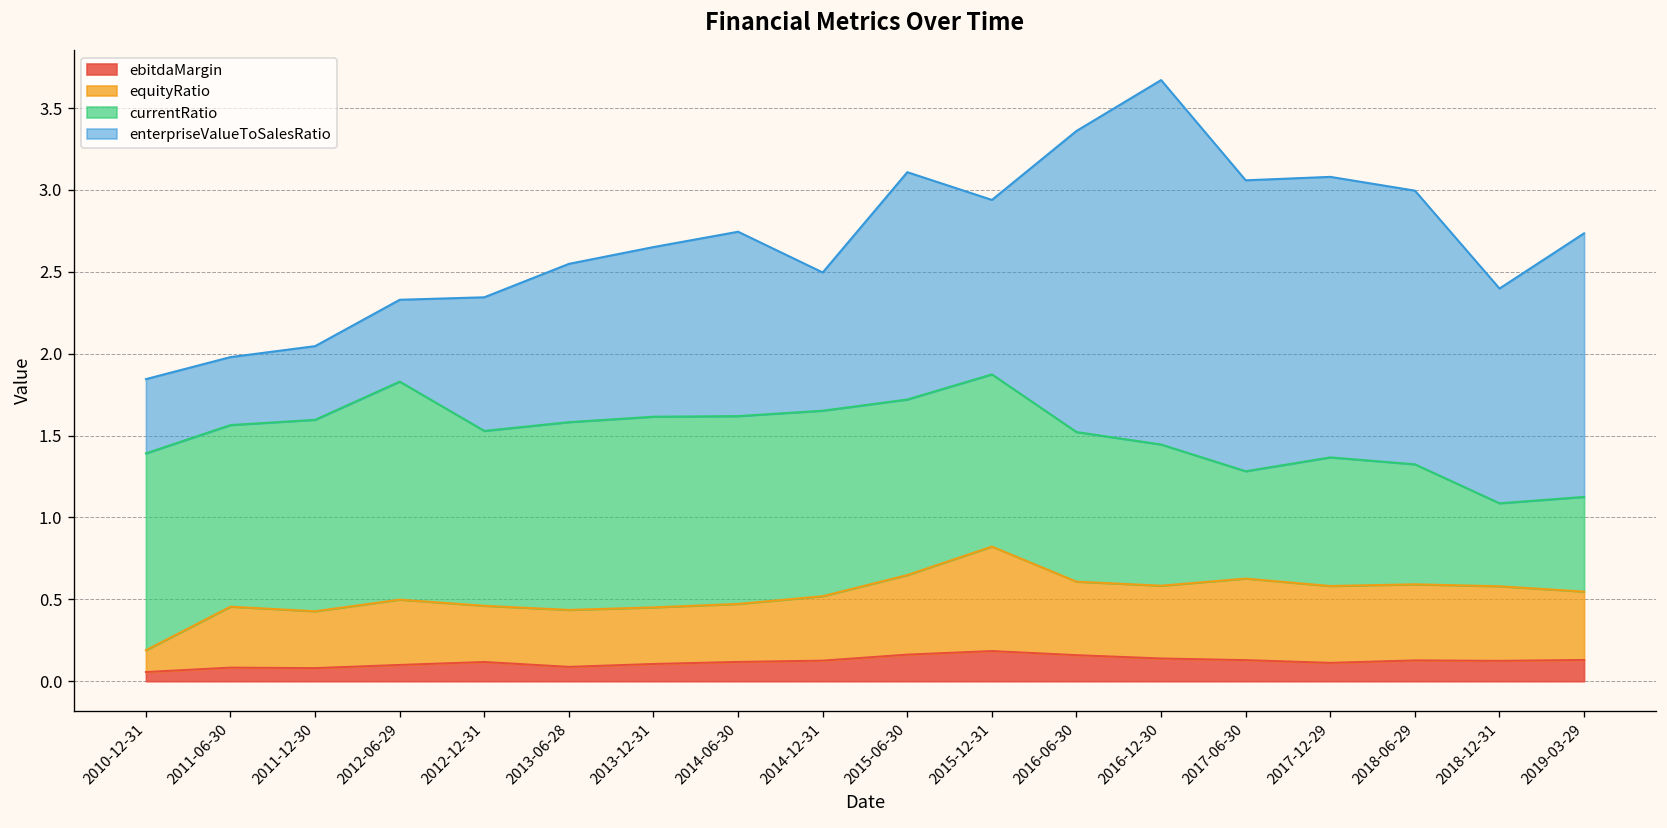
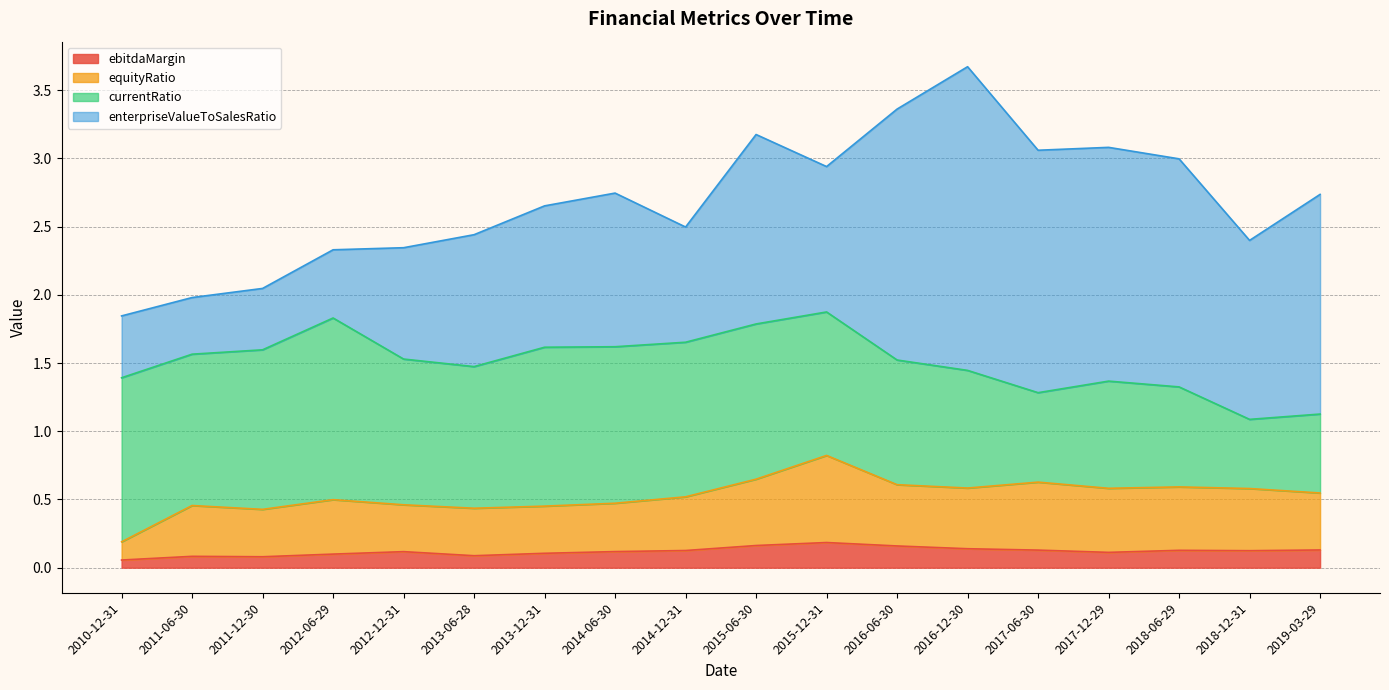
currentRatio, 2013-06-28: 1.15 -> 1.04
currentRatio, 2015-06-30: 1.07 -> 1.14
